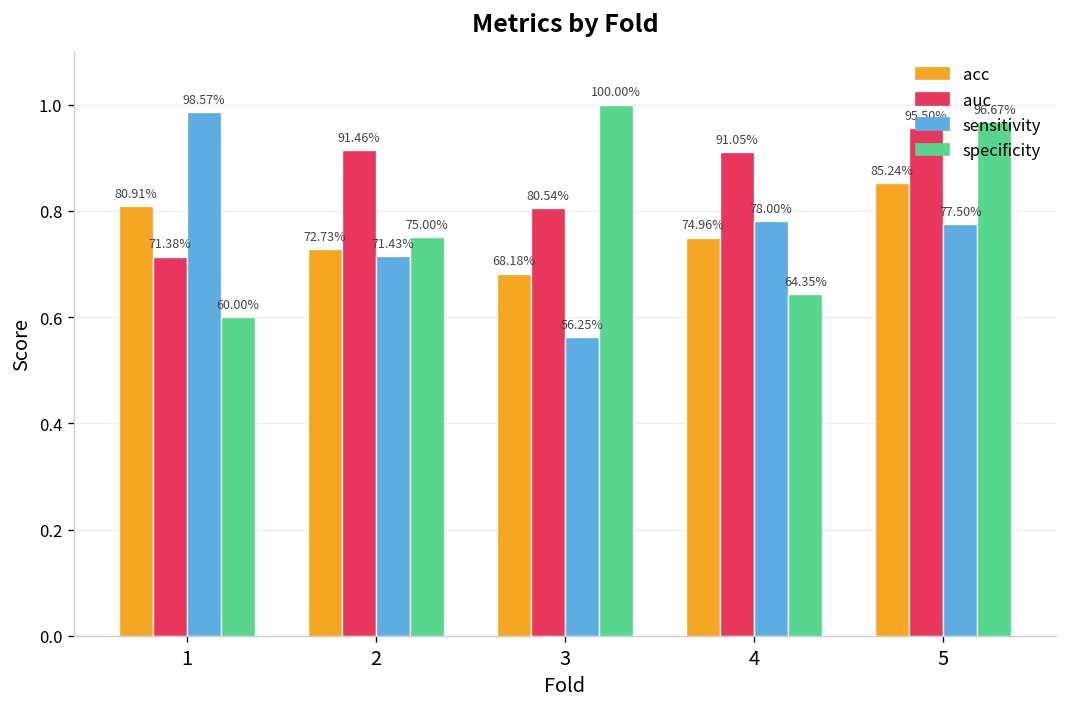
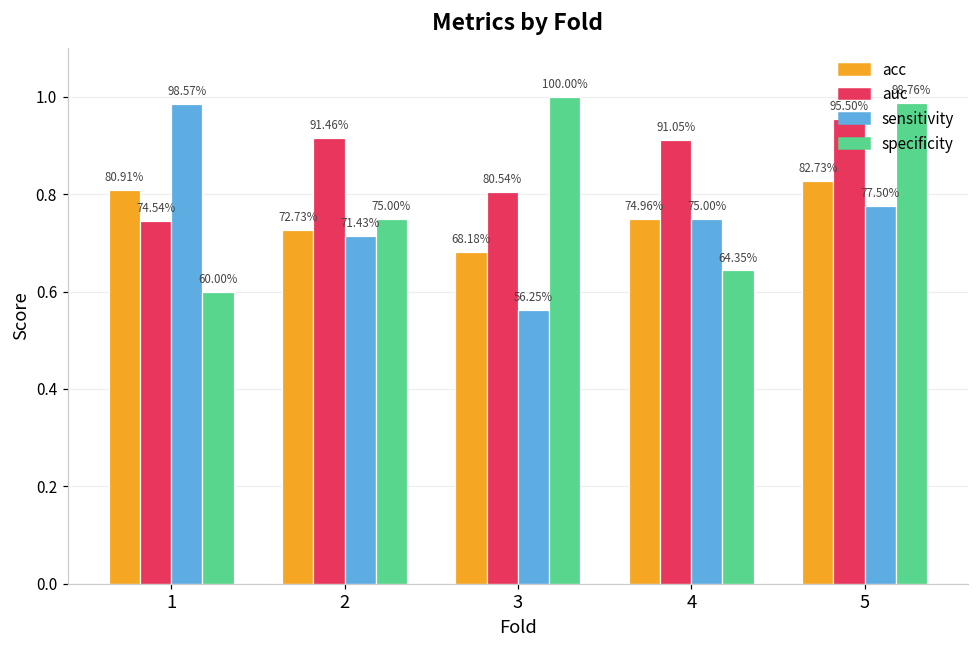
auc, 1: 71.38% -> 74.54%
sensitivity, 4: 78.00% -> 75.00%
acc, 5: 85.24% -> 82.73%
specificity, 5: 96.67% -> 98.76%
